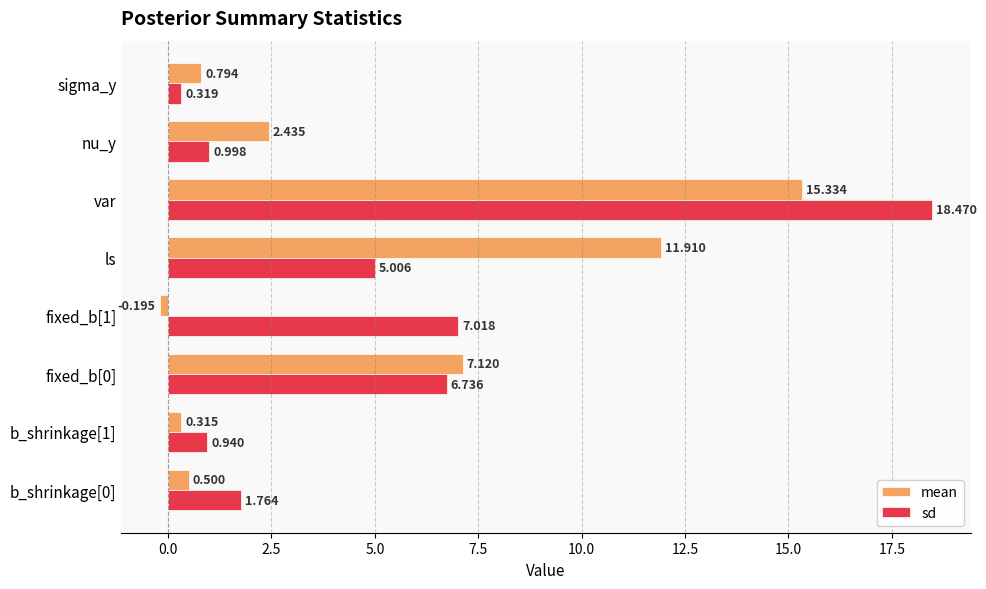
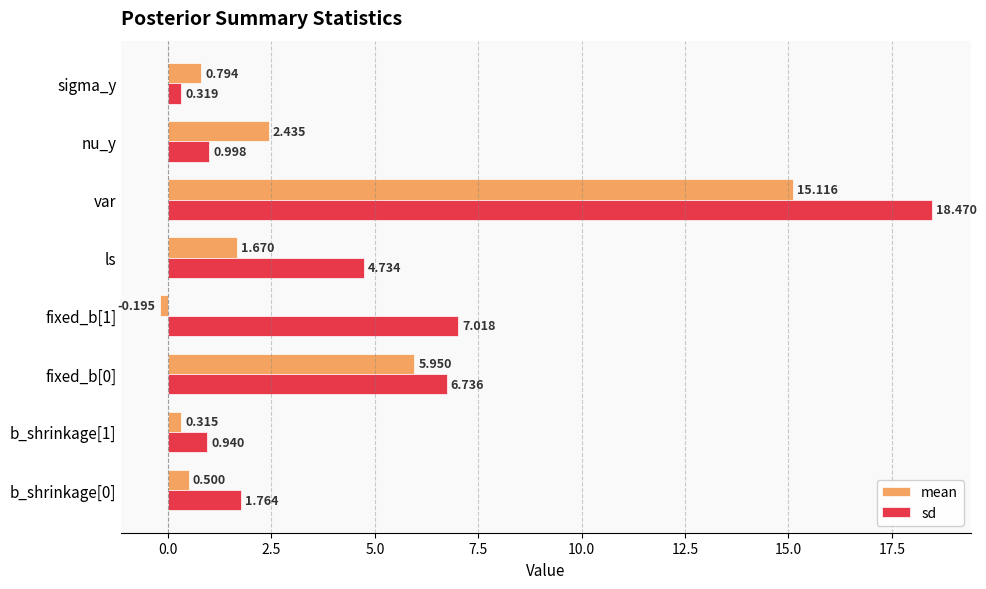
mean, var: 15.334 -> 15.116
mean, ls: 11.910 -> 1.670
sd, ls: 5.006 -> 4.734
mean, fixed_b[0]: 7.120 -> 5.950
